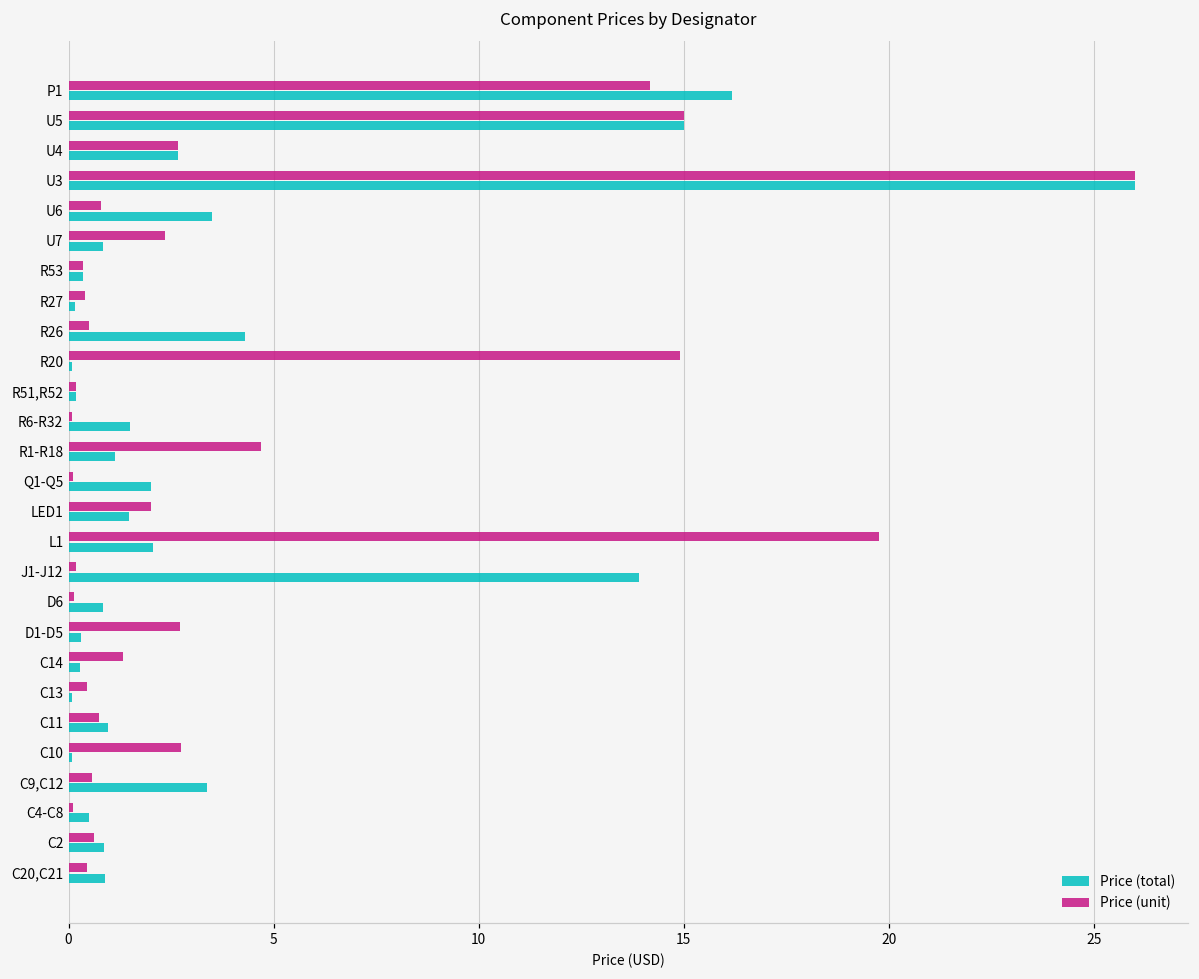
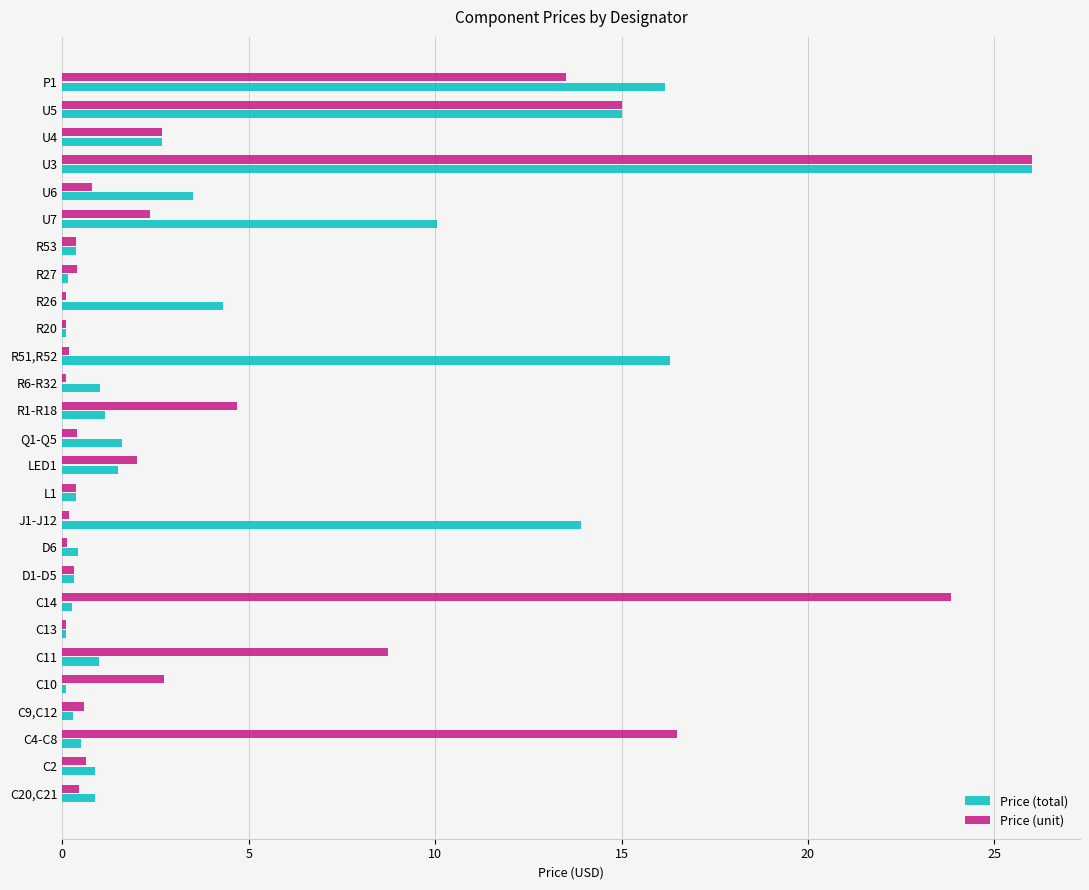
Price (unit), P1: 14.2 -> 13.5
Price (total), U7: 0.8 -> 10.1
Price (unit), R26: 0.5 -> 0.1
Price (unit), R20: 14.9 -> 0.1
Price (total), R51,R52: 0.2 -> 16.3
Price (total), R6-R32: 1.5 -> 1.0
Price (unit), Q1-Q5: 0.1 -> 0.4
Price (total), Q1-Q5: 2.0 -> 1.6
Price (unit), L1: 19.8 -> 0.4
Price (total), L1: 2.1 -> 0.4
Price (total), D6: 0.8 -> 0.4
Price (unit), D1-D5: 2.7 -> 0.3
Price (unit), C14: 1.3 -> 23.8
Price (unit), C13: 0.5 -> 0.1
Price (unit), C11: 0.7 -> 8.7
Price (total), C9,C12: 3.4 -> 0.3
Price (unit), C4-C8: 0.1 -> 16.5
